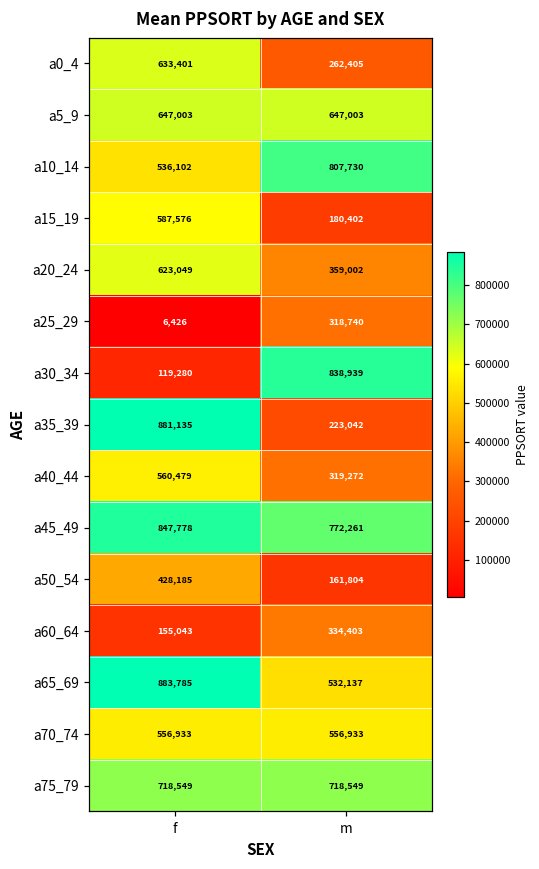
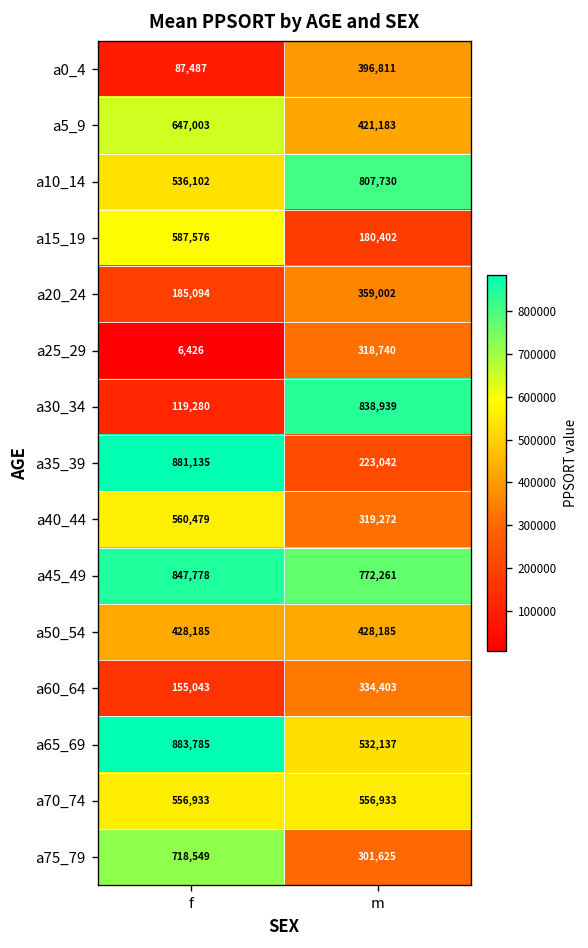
a0_4, f: 633,401 -> 87,487
a0_4, m: 262,405 -> 396,811
a5_9, m: 647,003 -> 421,183
a20_24, f: 623,049 -> 185,094
a50_54, m: 161,804 -> 428,185
a75_79, m: 718,549 -> 301,625
